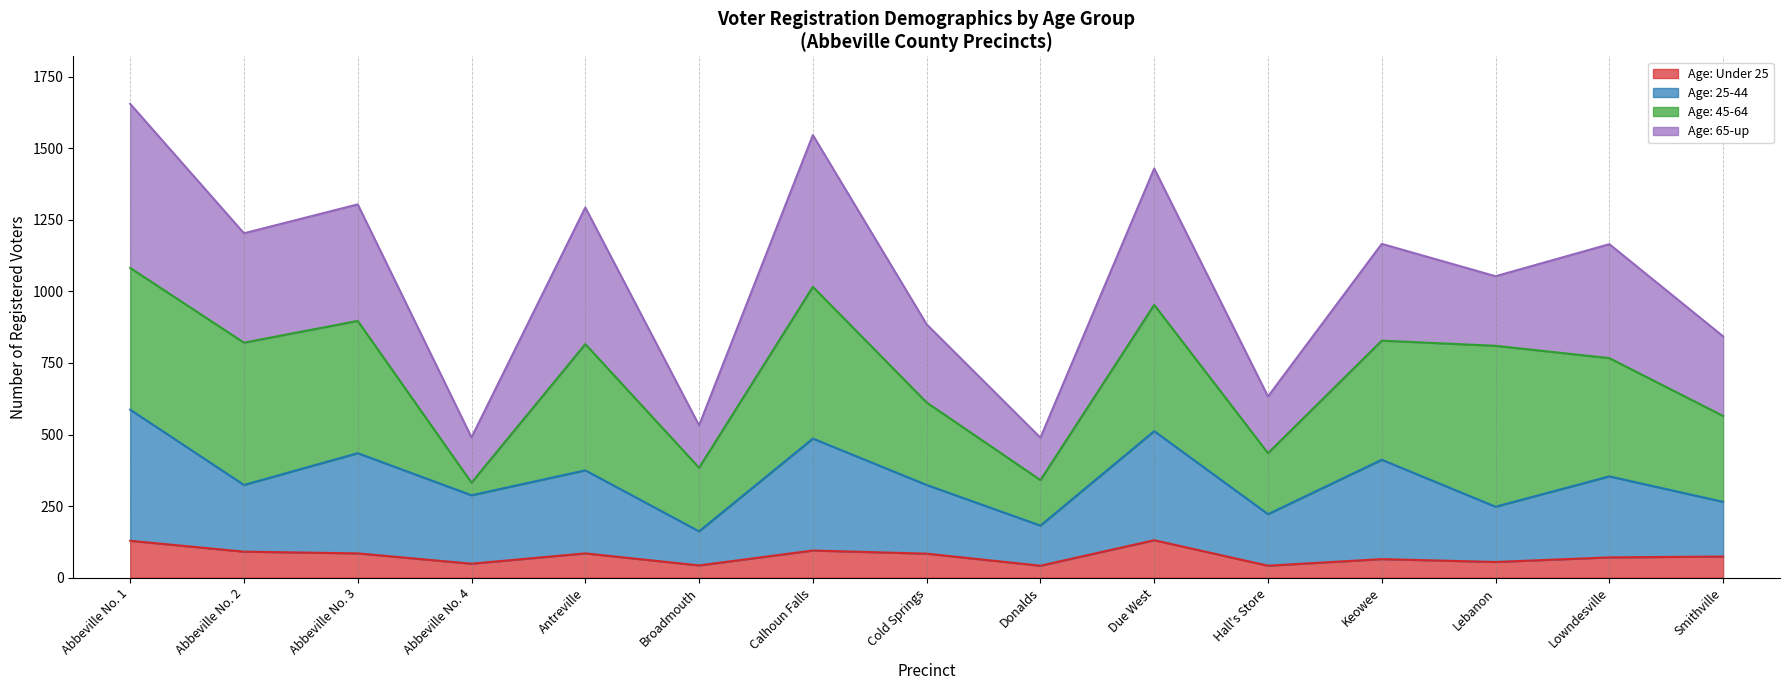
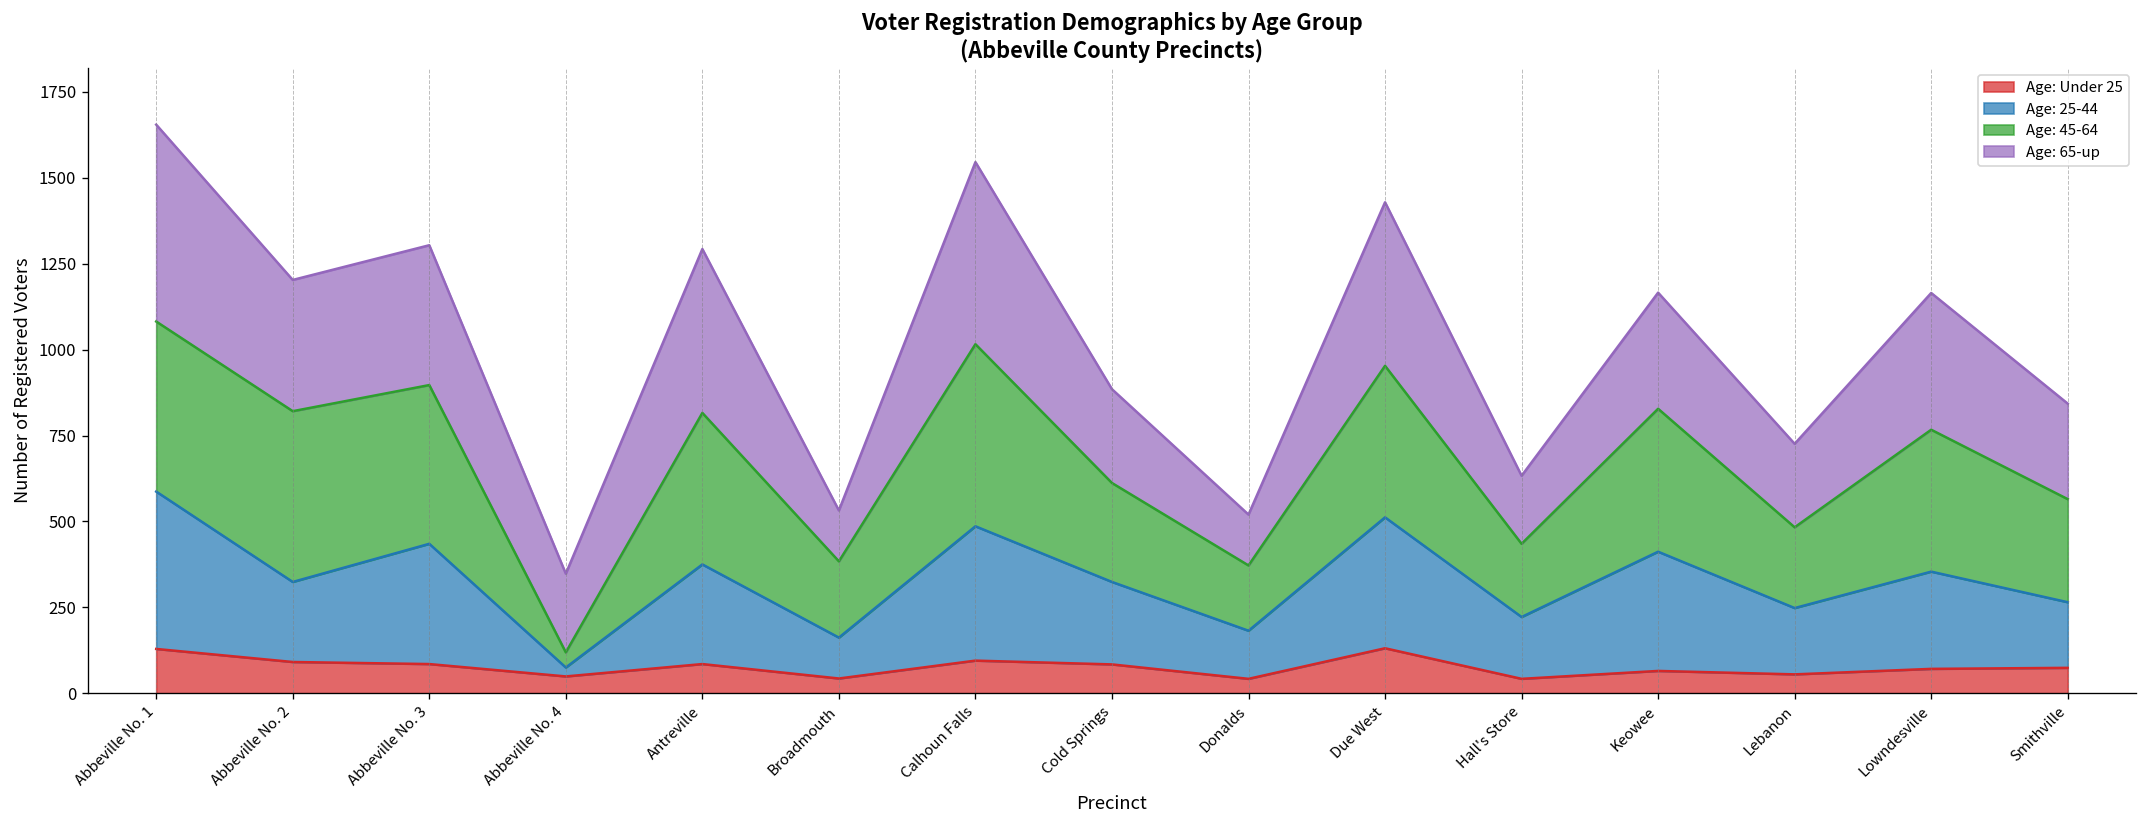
Age: 25-44, Abbeville No. 4: 240 -> 30
Age: 65-up, Abbeville No. 4: 160 -> 230
Age: 45-64, Donalds: 160 -> 190
Age: 45-64, Lebanon: 560 -> 240
